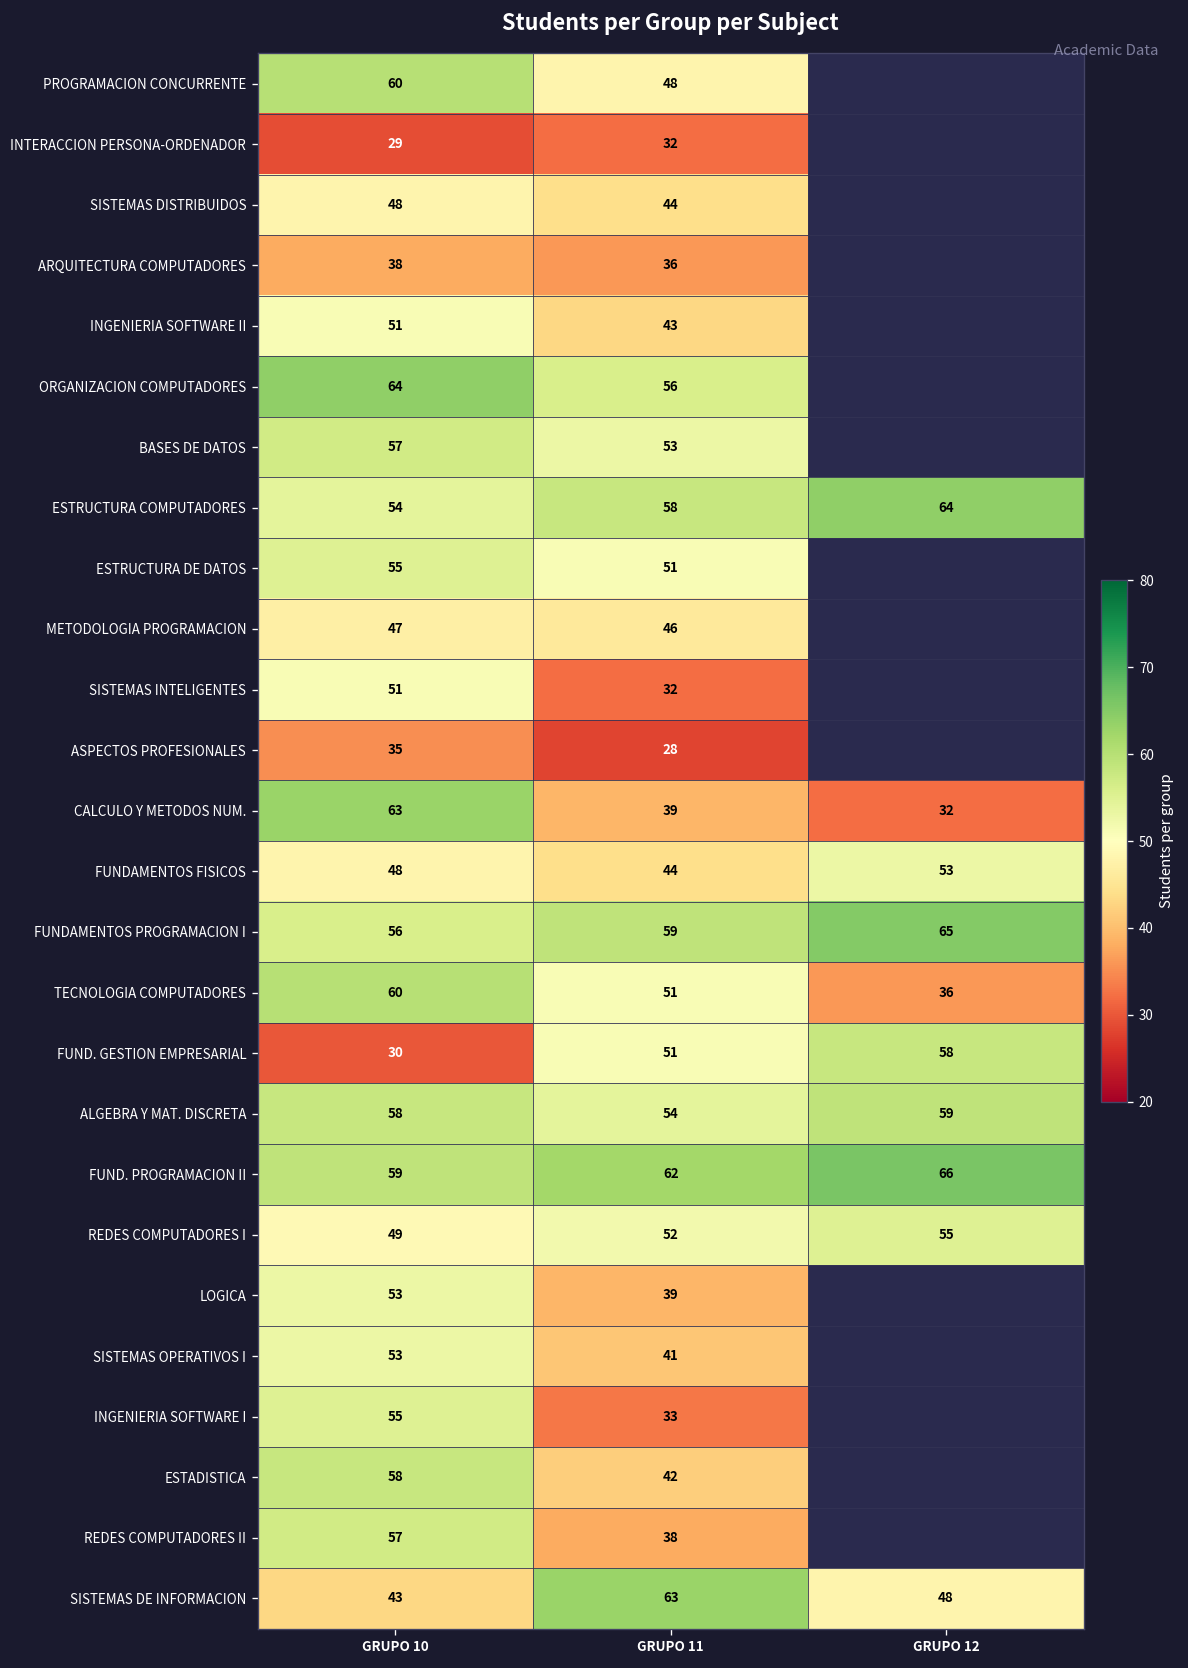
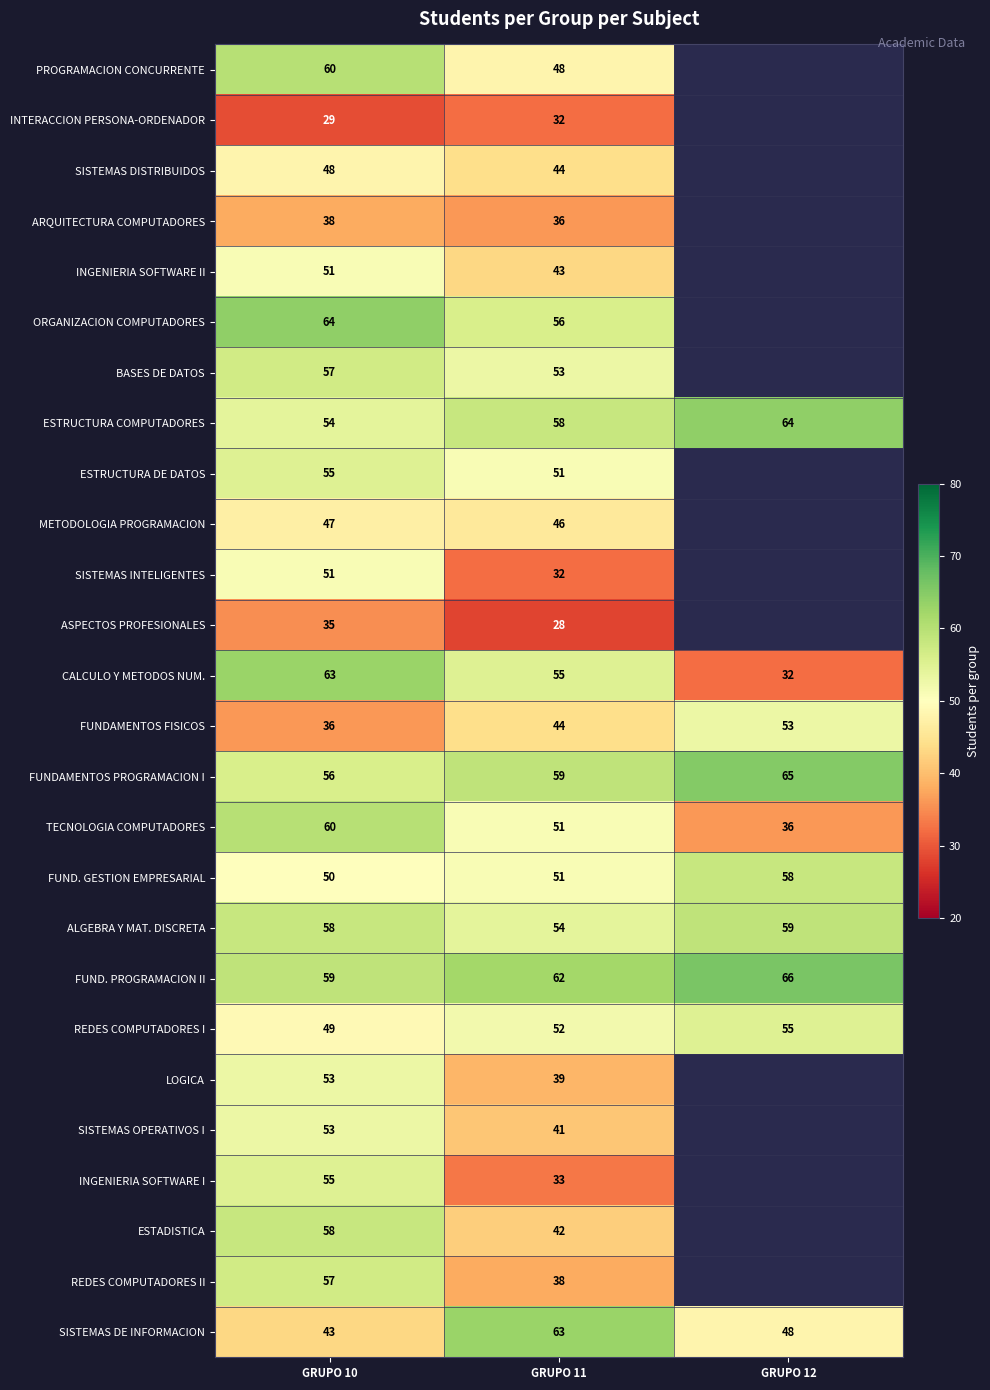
CALCULO Y METODOS NUM., GRUPO 11: 39 -> 55
FUNDAMENTOS FISICOS, GRUPO 10: 48 -> 36
FUND. GESTION EMPRESARIAL, GRUPO 10: 30 -> 50
